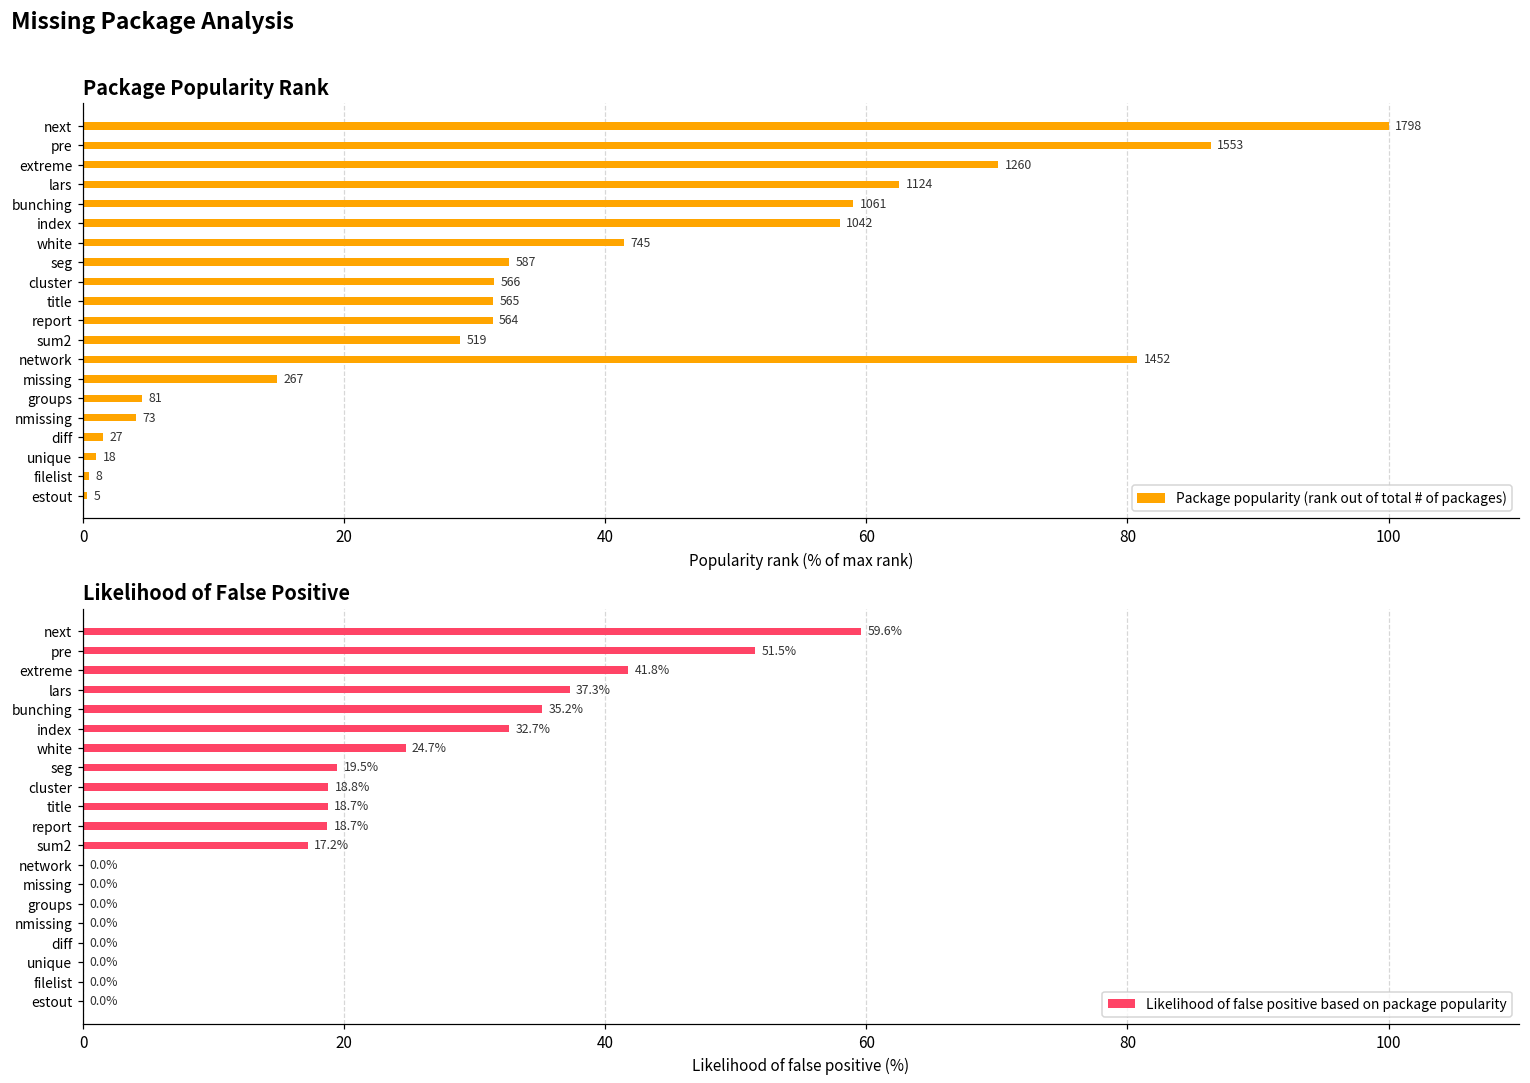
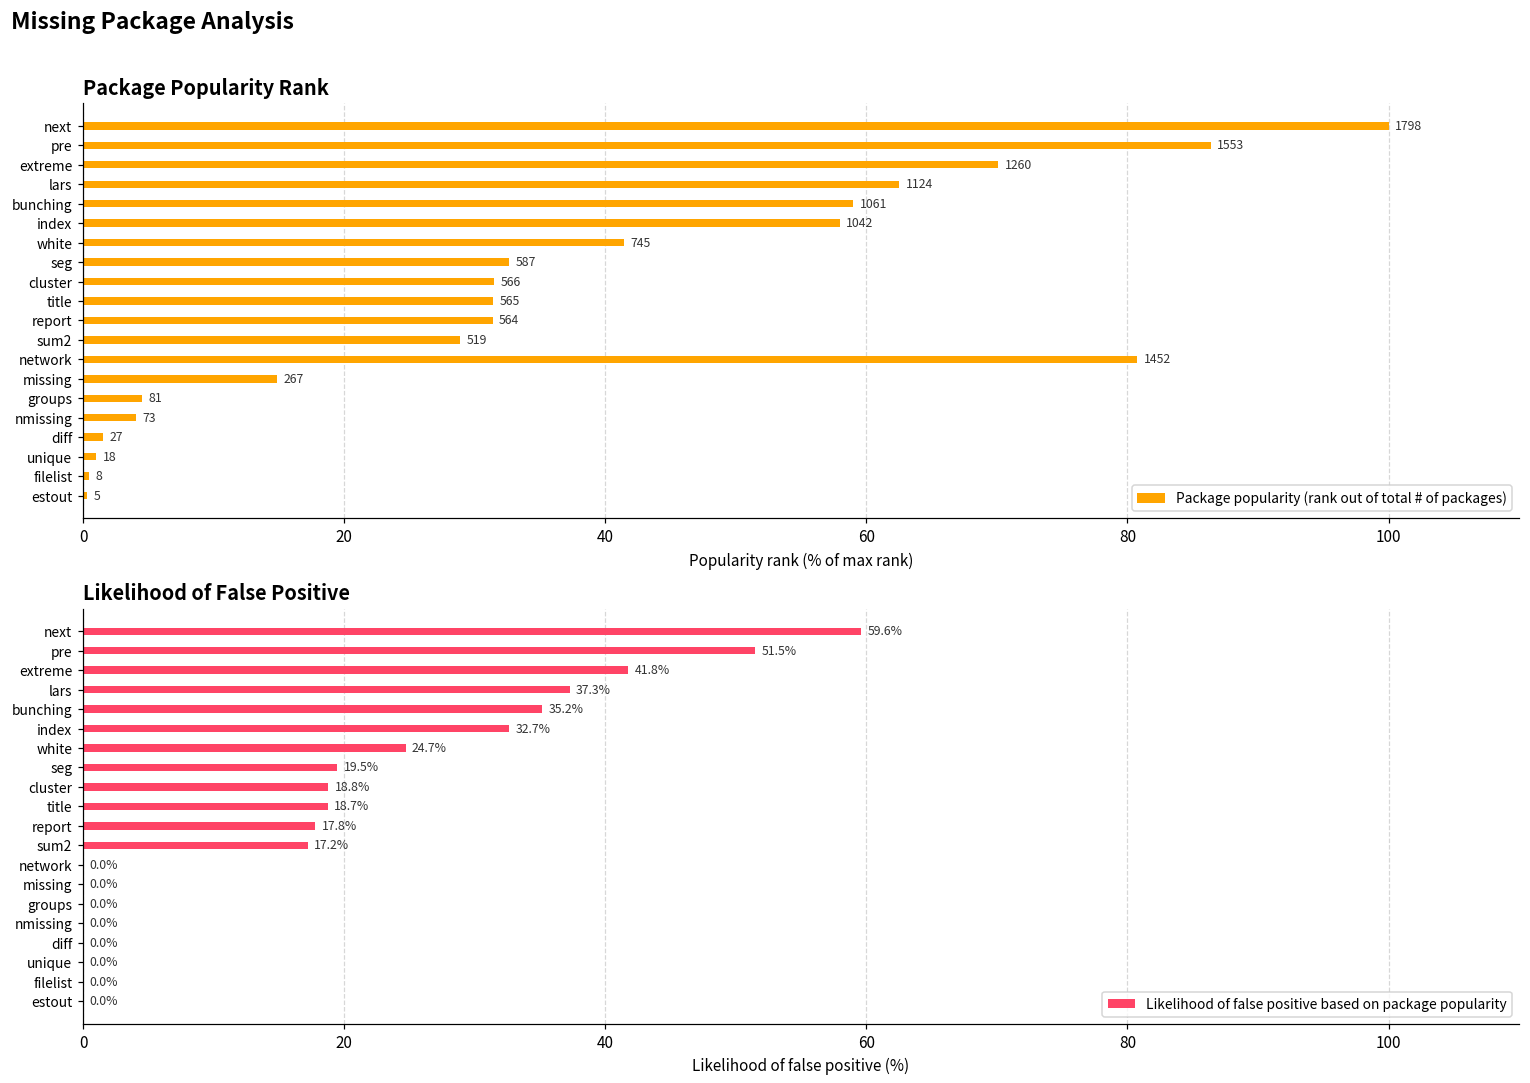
Likelihood of False Positive, report: 18.7% -> 17.8%
